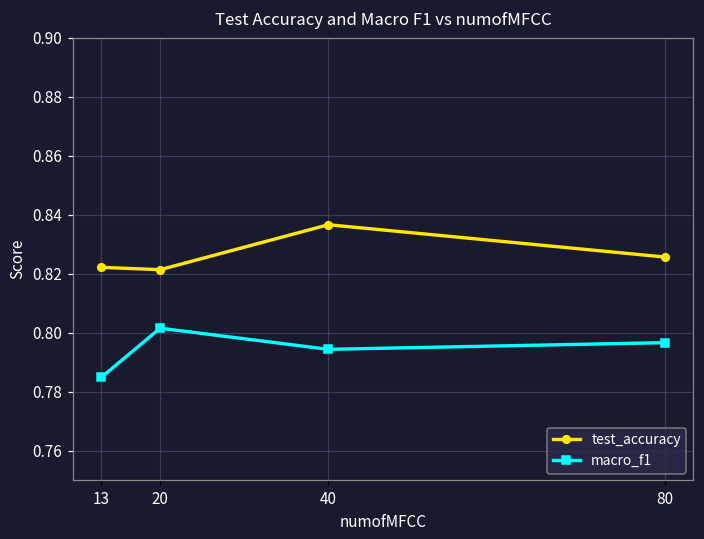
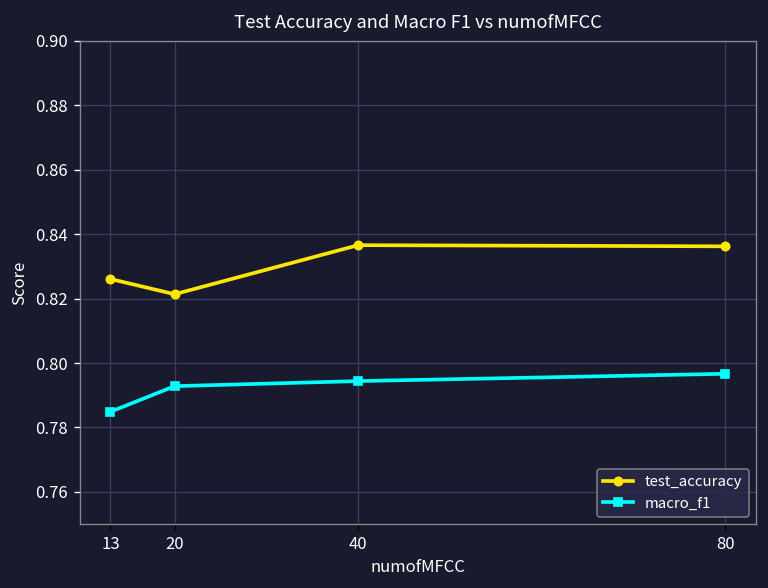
test_accuracy, 13: 0.822 -> 0.826
macro_f1, 20: 0.802 -> 0.793
test_accuracy, 80: 0.826 -> 0.836
